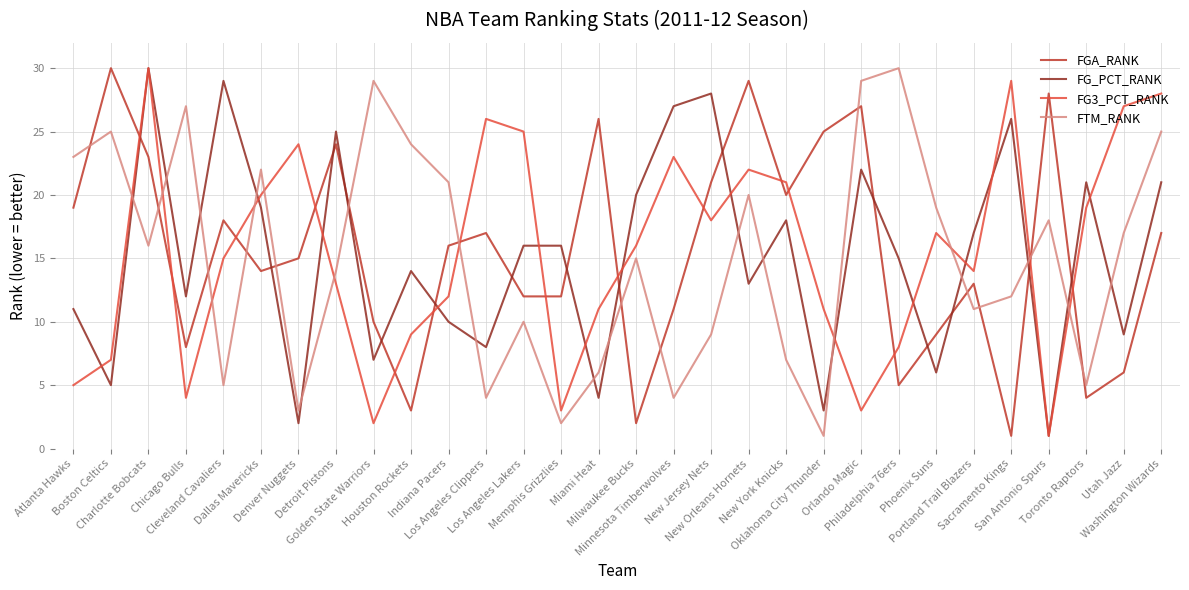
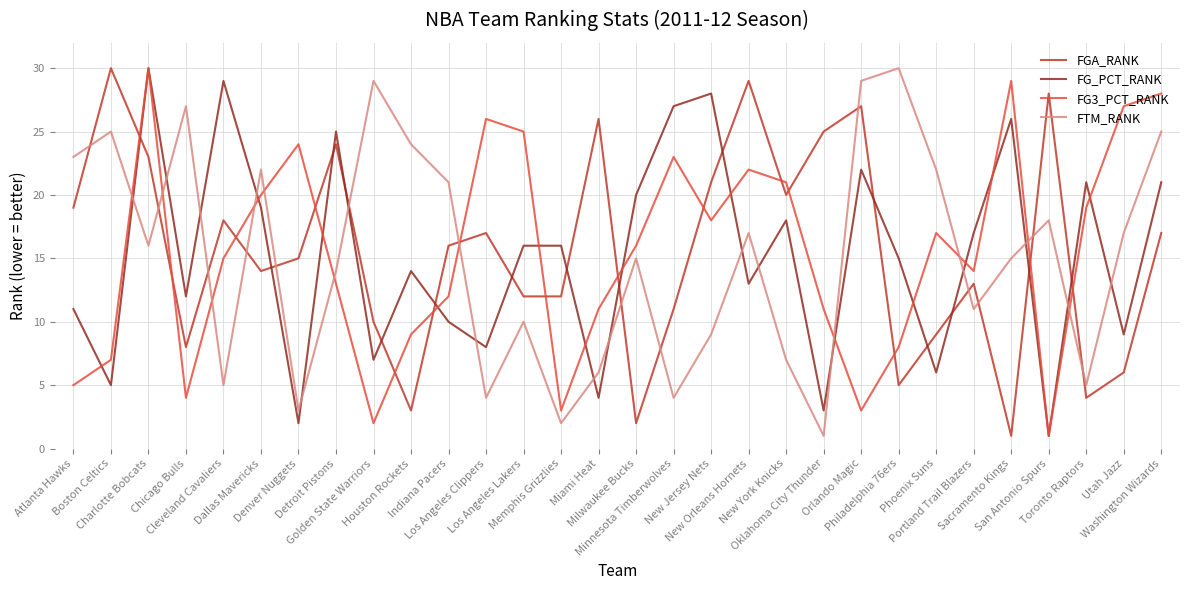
FTM_RANK, New Orleans Hornets: 20 -> 17
FTM_RANK, Phoenix Suns: 19 -> 22
FTM_RANK, Sacramento Kings: 12 -> 15
